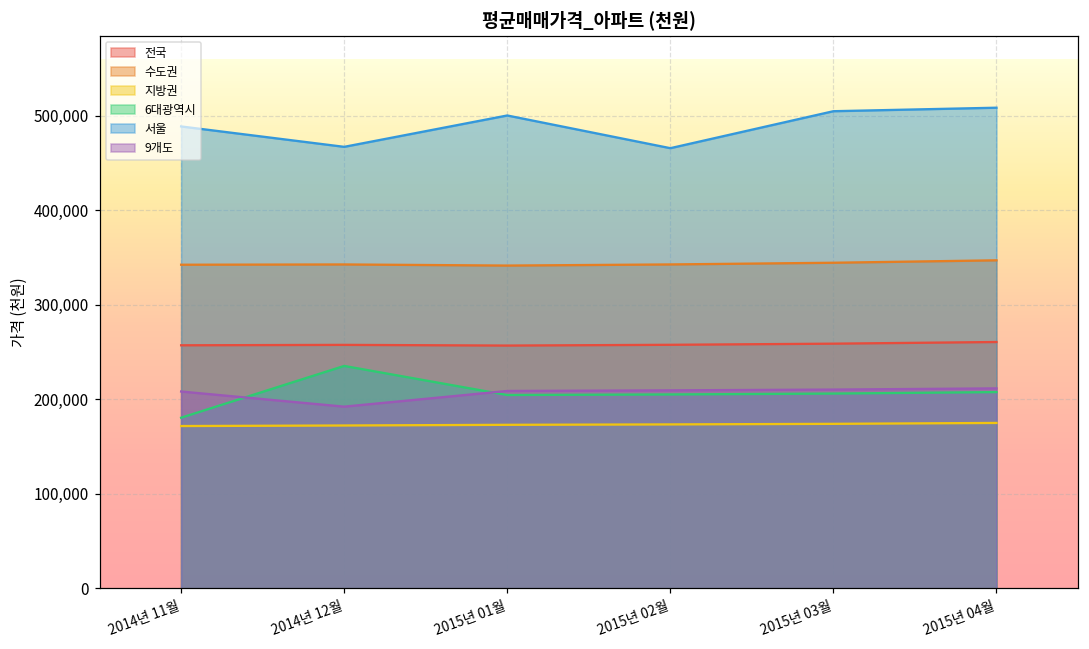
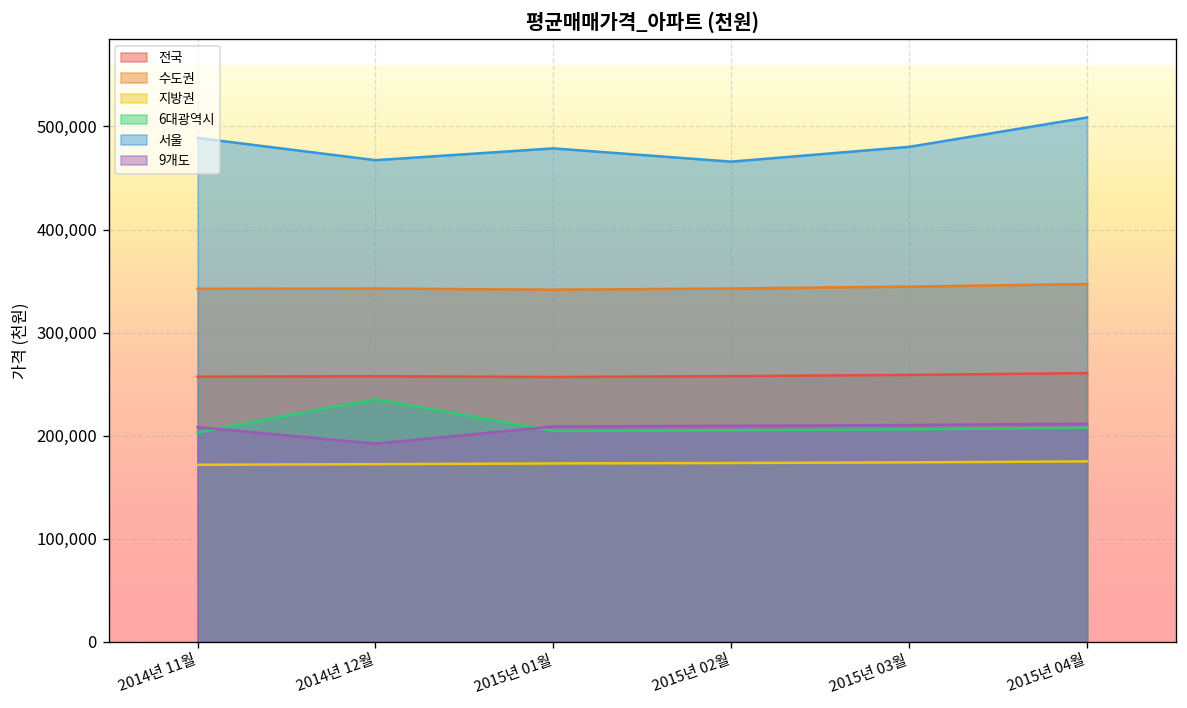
6대광역시, 2014년 11월: 180,000 -> 200,000
서울, 2015년 01월: 500,000 -> 480,000
서울, 2015년 03월: 500,000 -> 480,000
